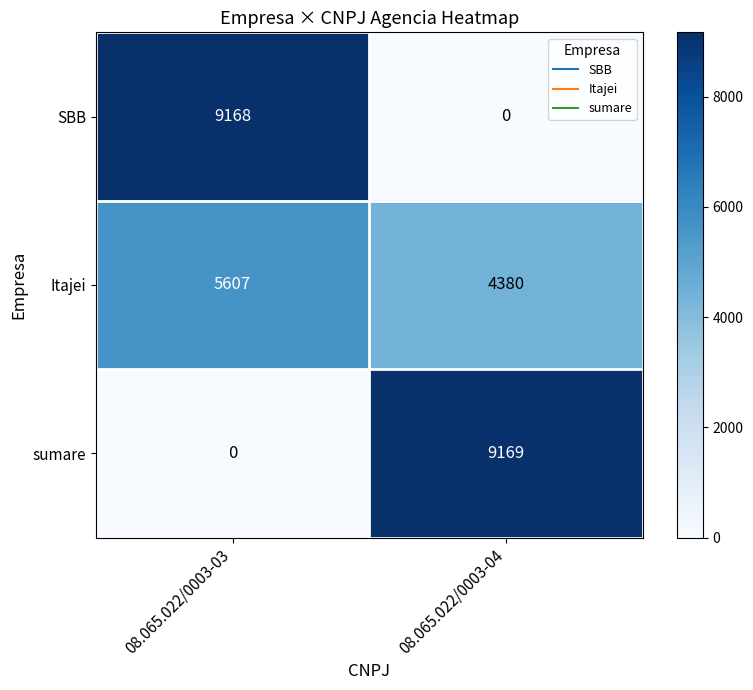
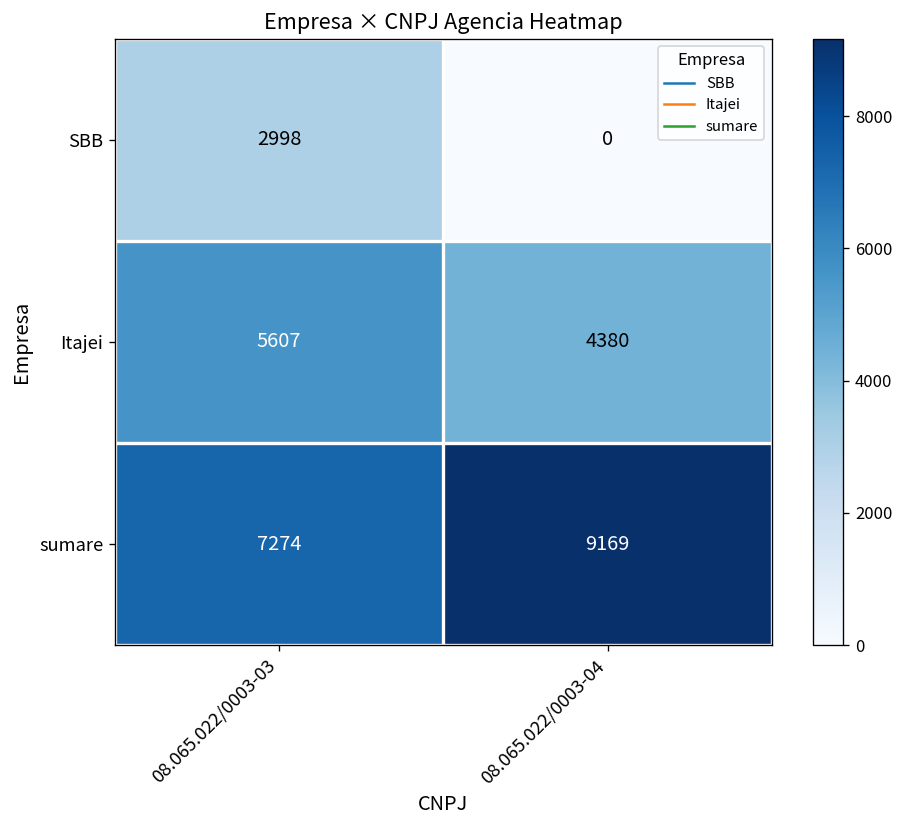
SBB, 08.065.022/0003-03: 9168 -> 2998
sumare, 08.065.022/0003-03: 0 -> 7274
